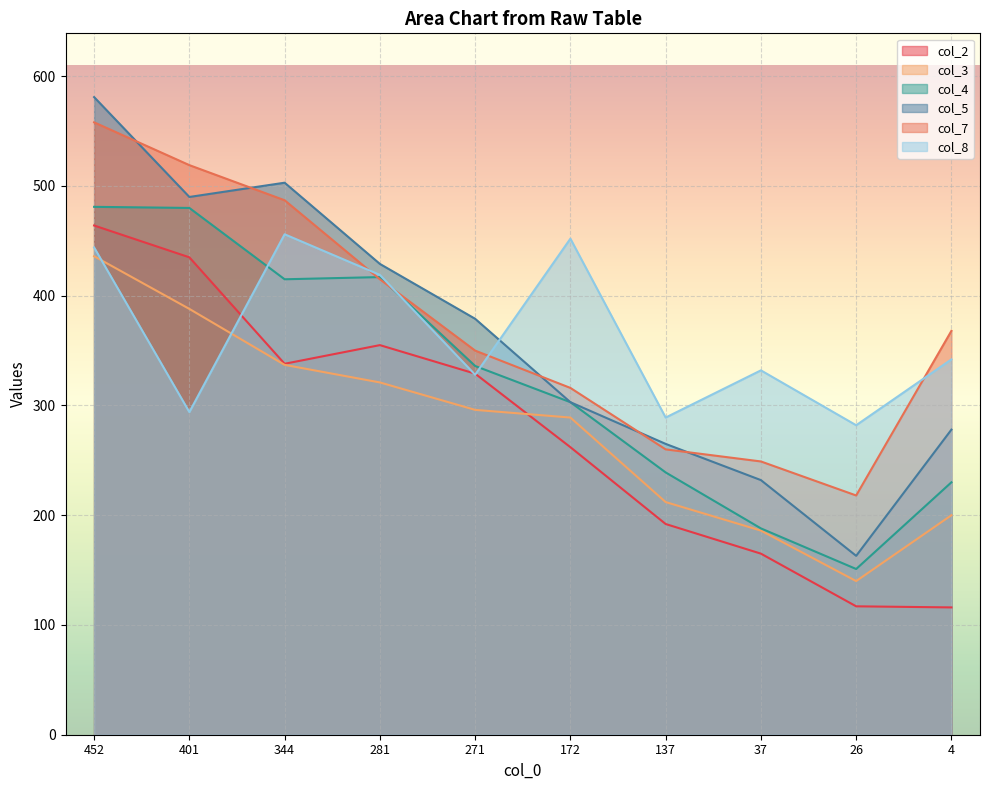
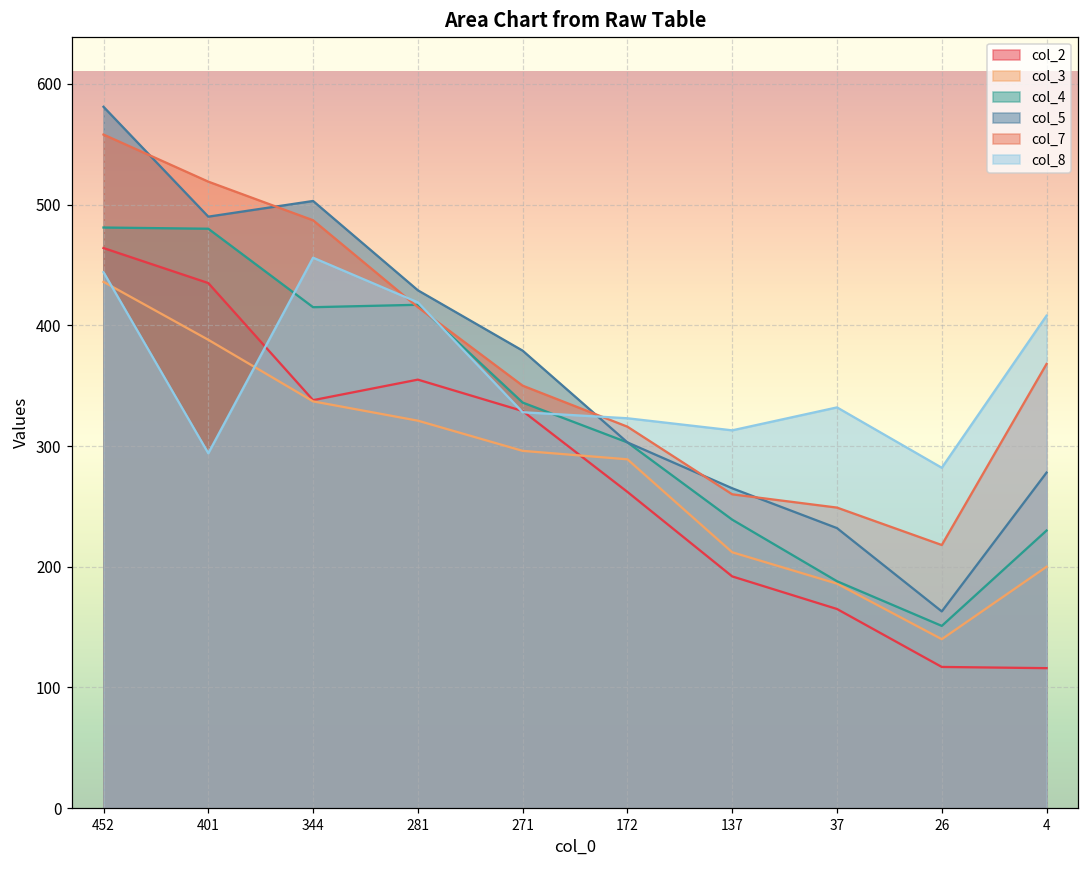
col_8, 172: 452 -> 323
col_8, 137: 289 -> 313
col_8, 4: 342 -> 408
